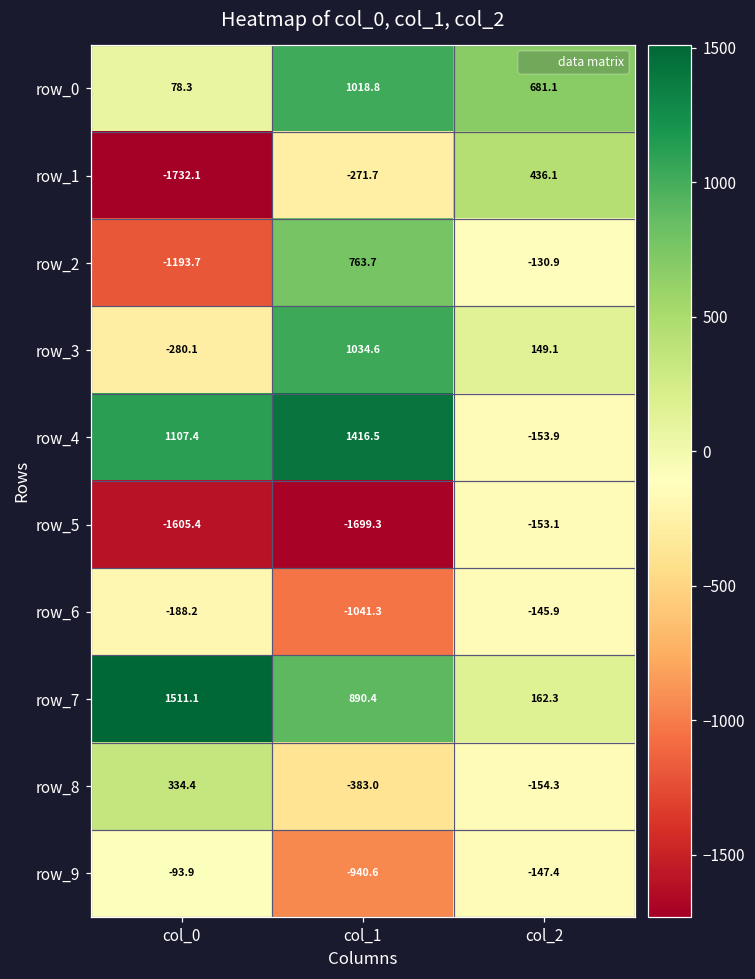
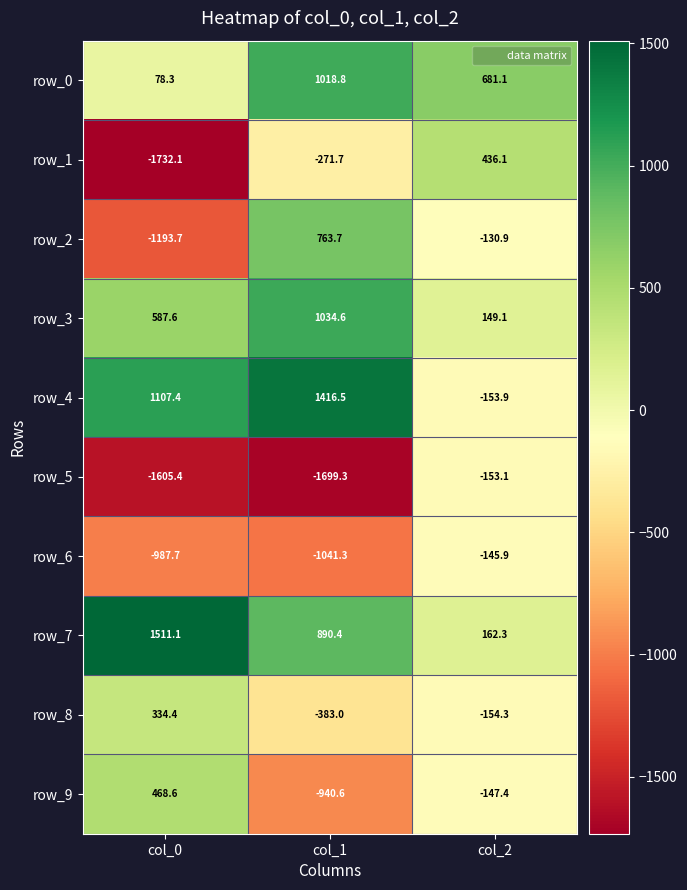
row_3, col_0: -280.1 -> 587.6
row_6, col_0: -188.2 -> -987.7
row_9, col_0: -93.9 -> 468.6
